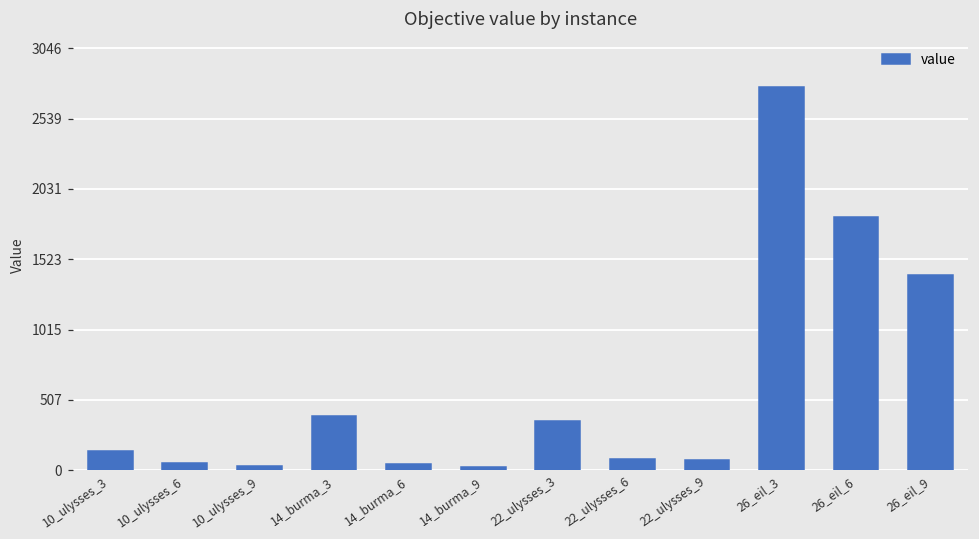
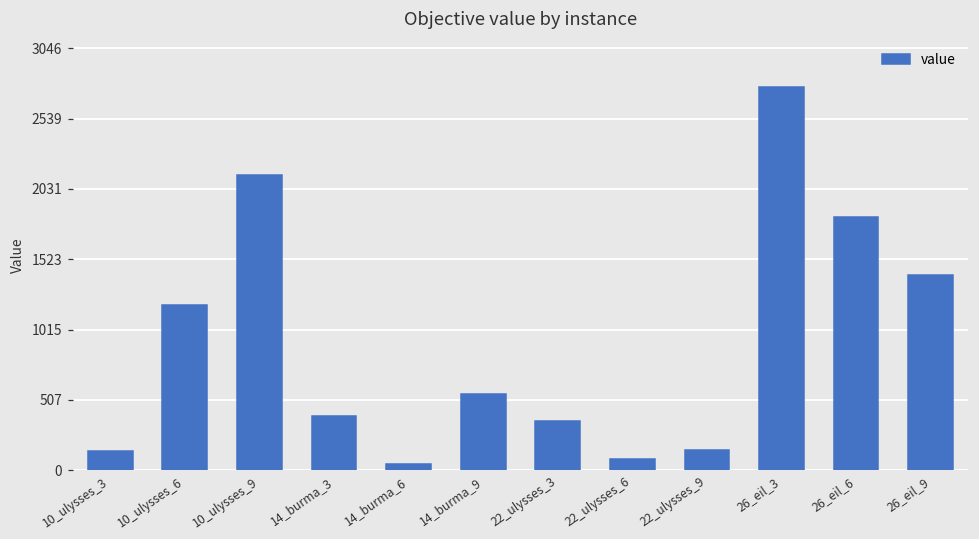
10_ulysses_6: 60 -> 1190
10_ulysses_9: 30 -> 2130
14_burma_9: 20 -> 550
22_ulysses_9: 80 -> 140
